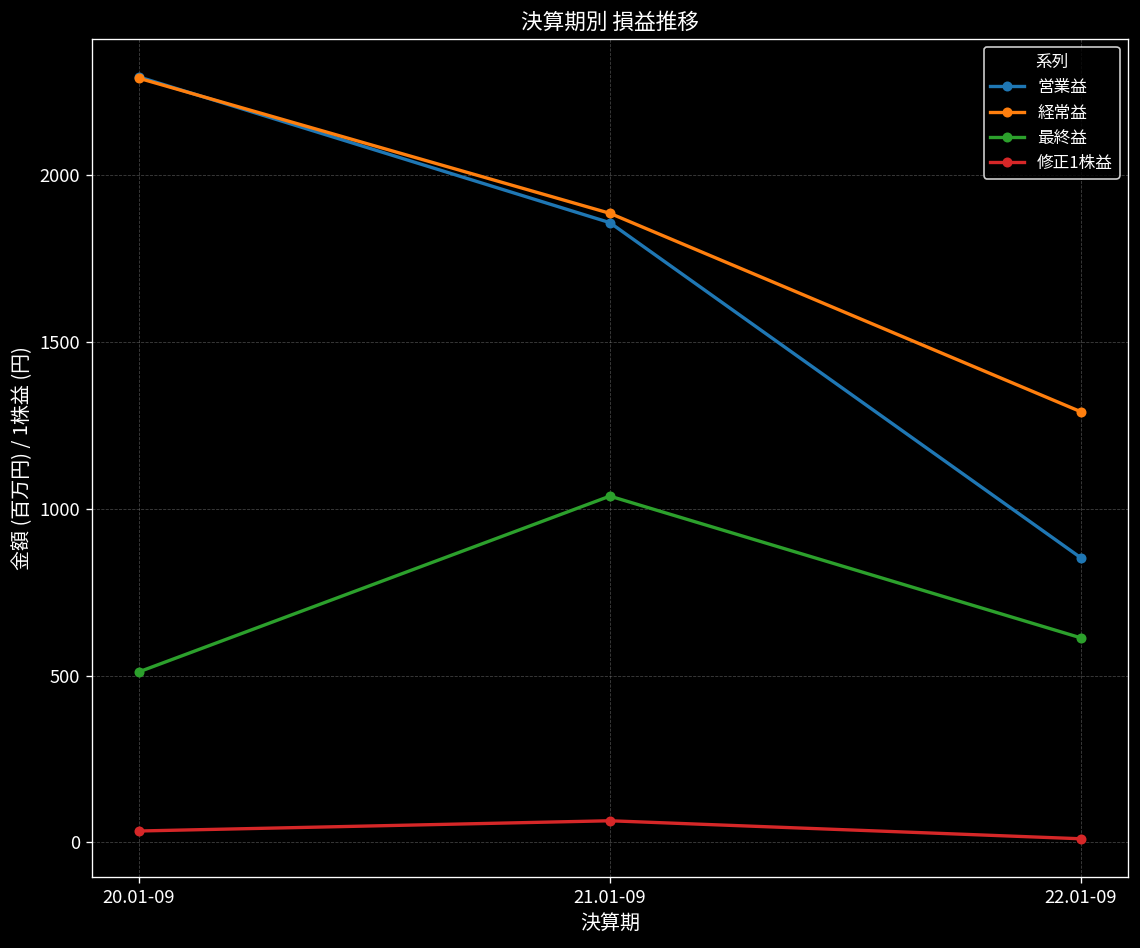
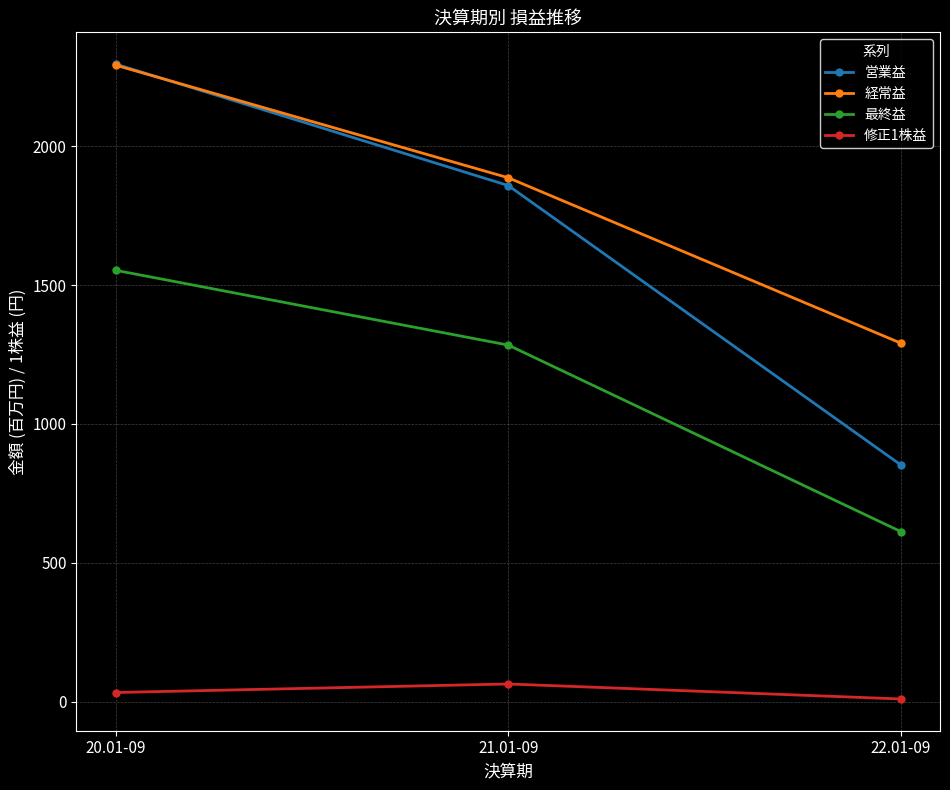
最終益, 20.01-09: 510 -> 1550
最終益, 21.01-09: 1040 -> 1280
